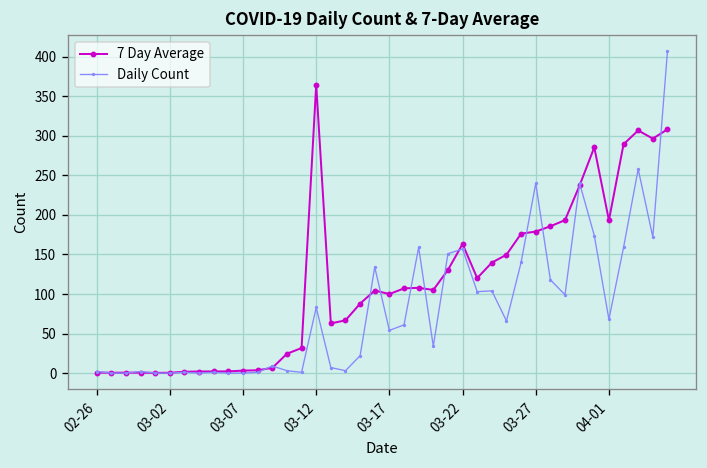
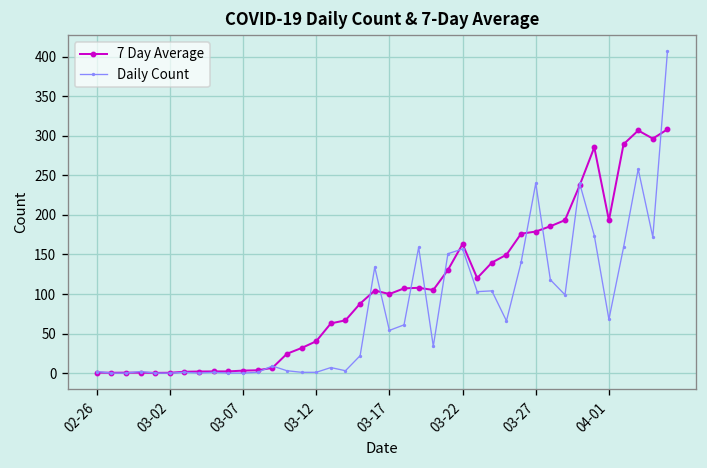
7 Day Average, 03-12: 360 -> 40
Daily Count, 03-12: 80 -> 0
